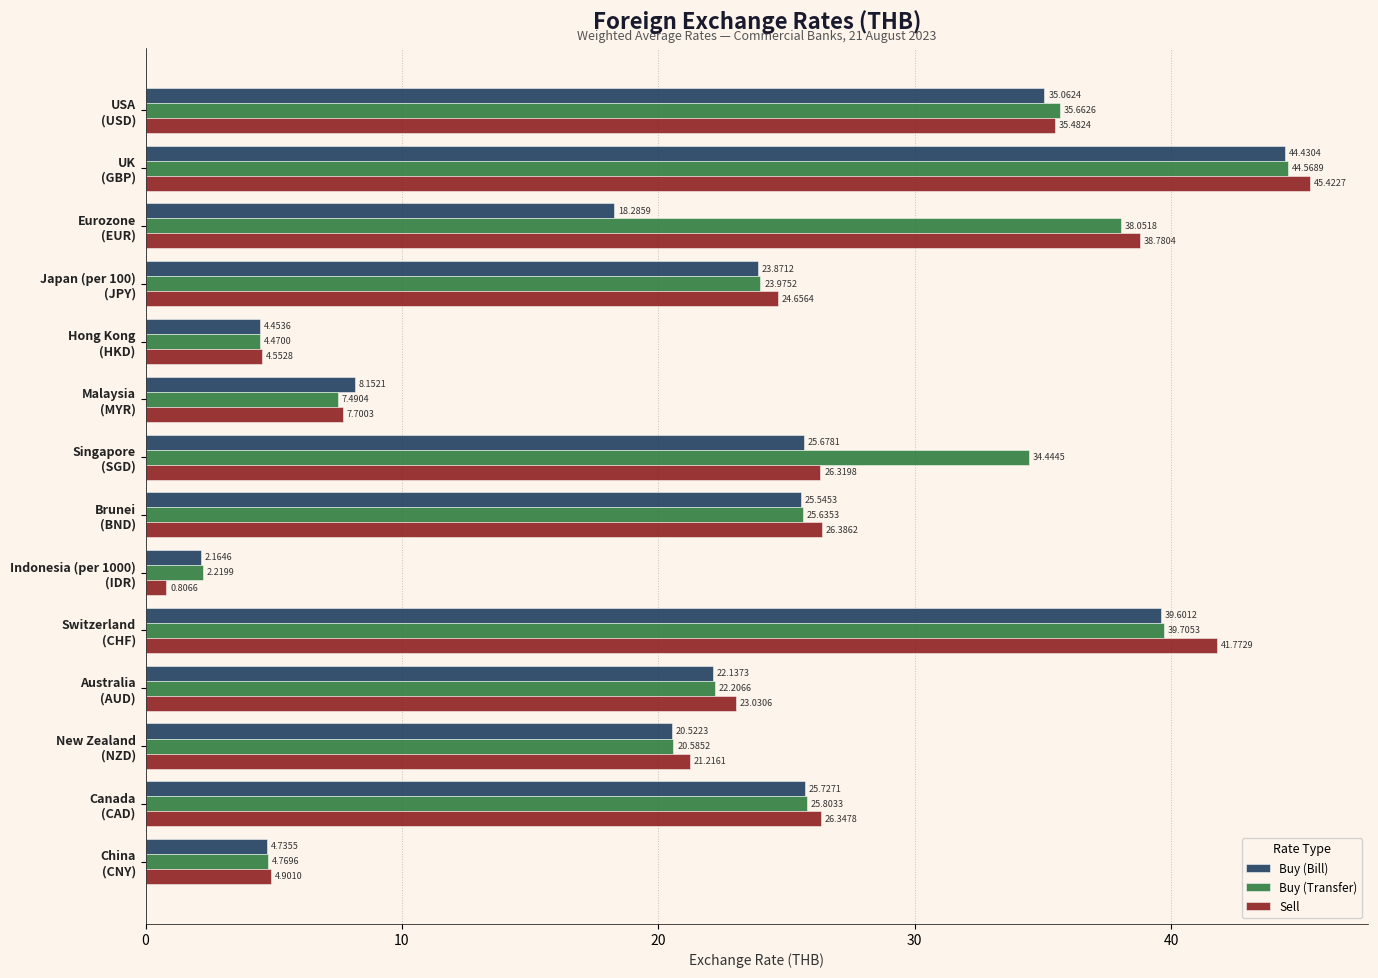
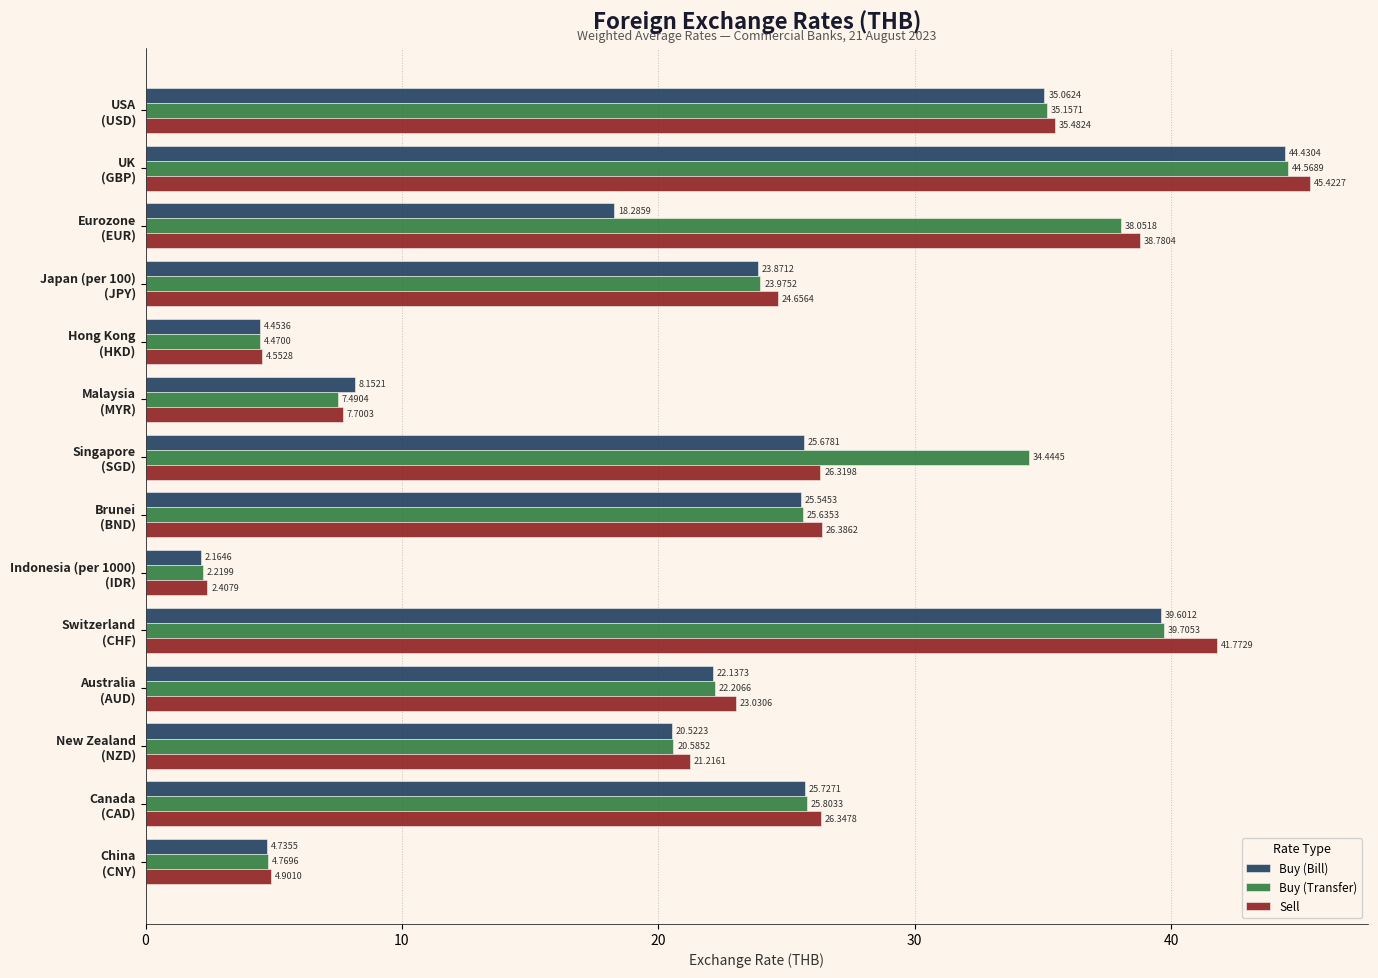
Buy (Transfer), USA (USD): 35.6626 -> 35.1571
Sell, Indonesia (per 1000) (IDR): 0.8066 -> 2.4079
